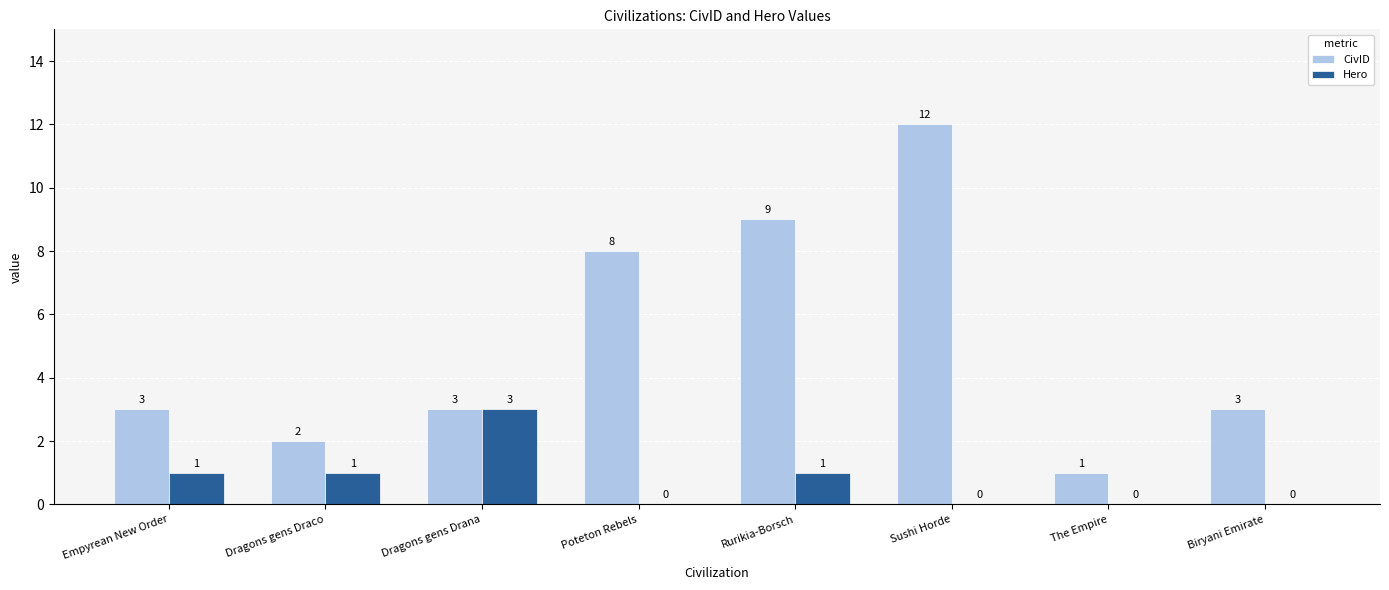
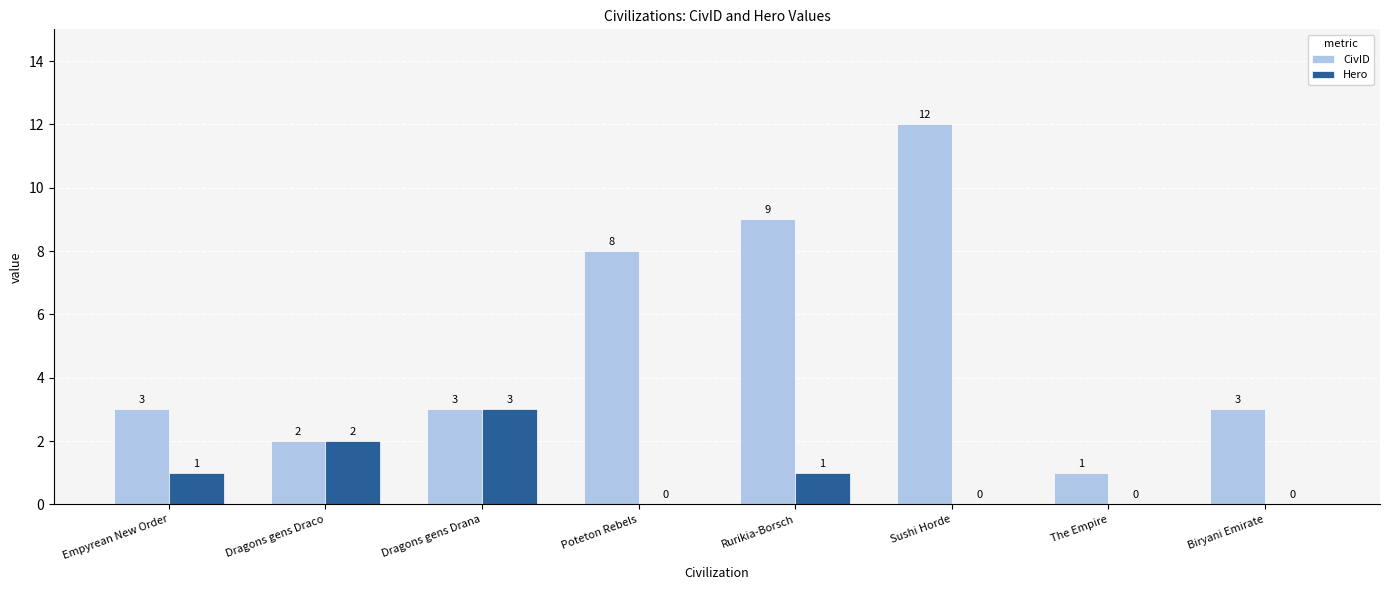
Hero, Dragons gens Draco: 1 -> 2
